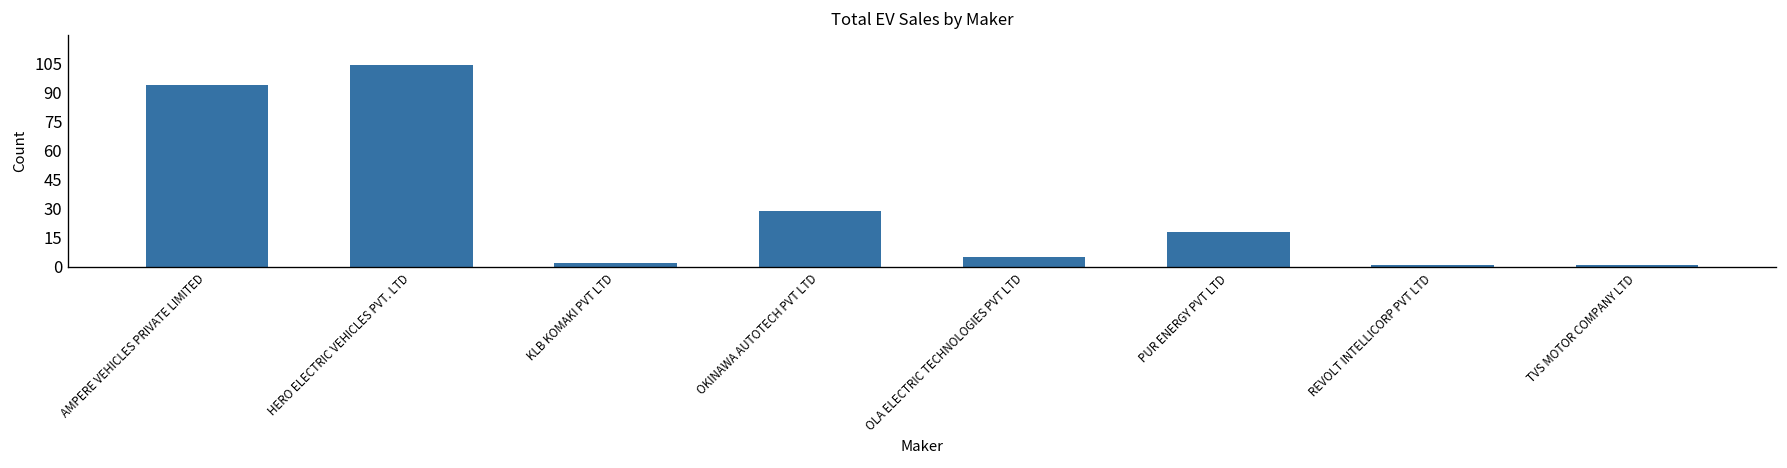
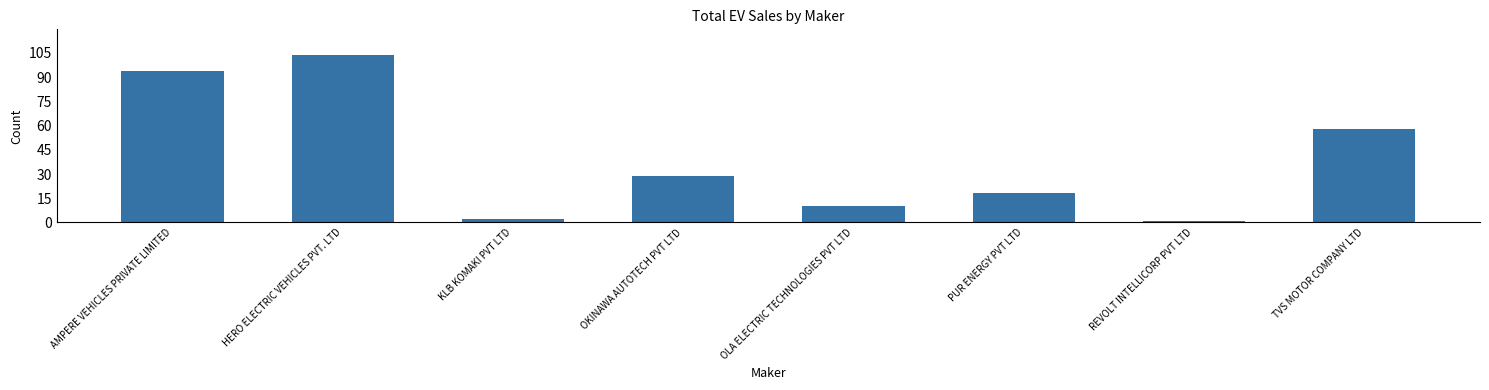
OLA ELECTRIC TECHNOLOGIES PVT LTD: 5 -> 10
TVS MOTOR COMPANY LTD: 1 -> 58
